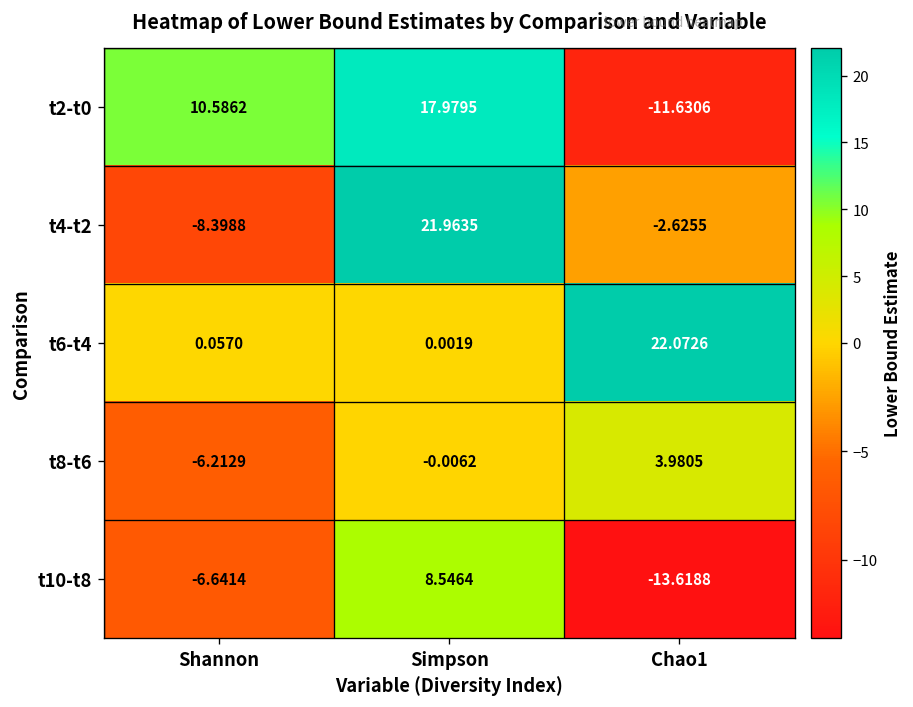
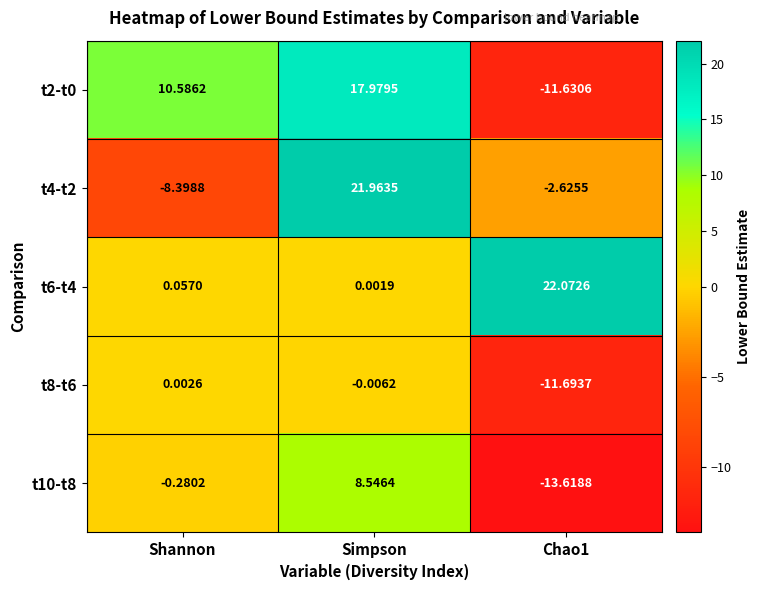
t8-t6, Shannon: -6.2129 -> 0.0026
t8-t6, Chao1: 3.9805 -> -11.6937
t10-t8, Shannon: -6.6414 -> -0.2802
